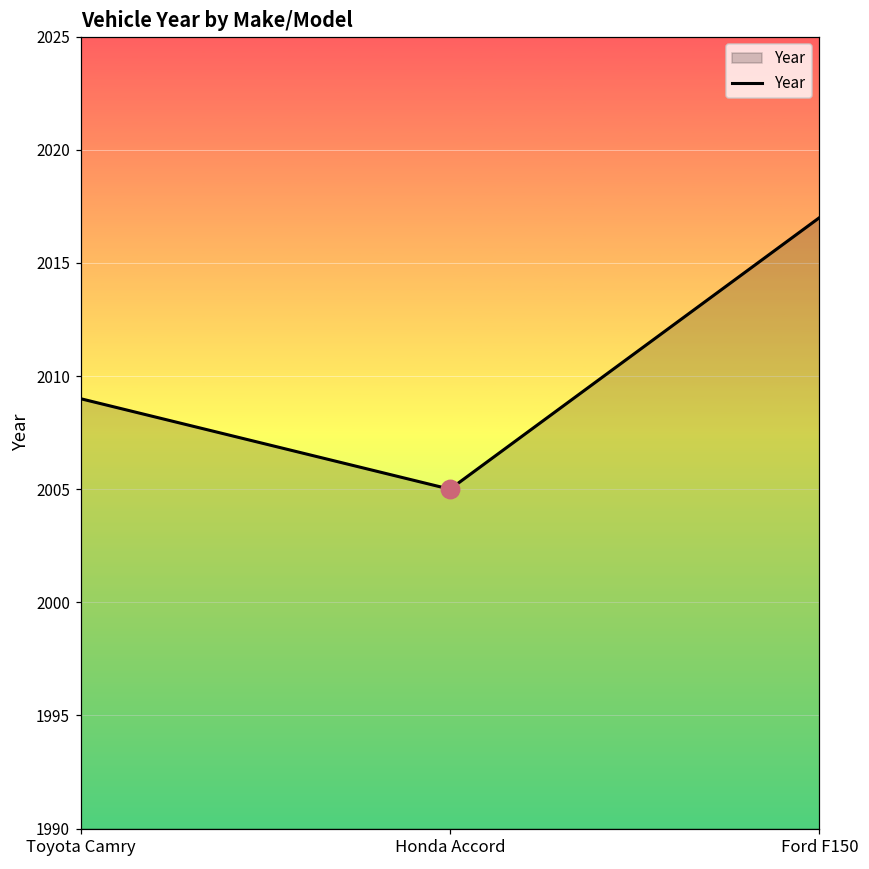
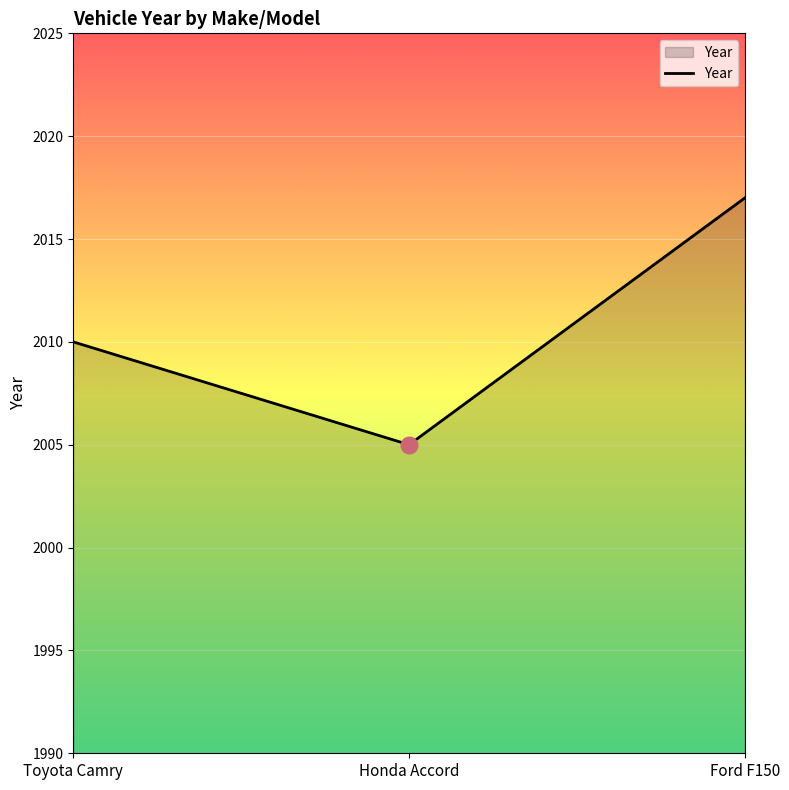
Year, Toyota Camry: 2009 -> 2010
